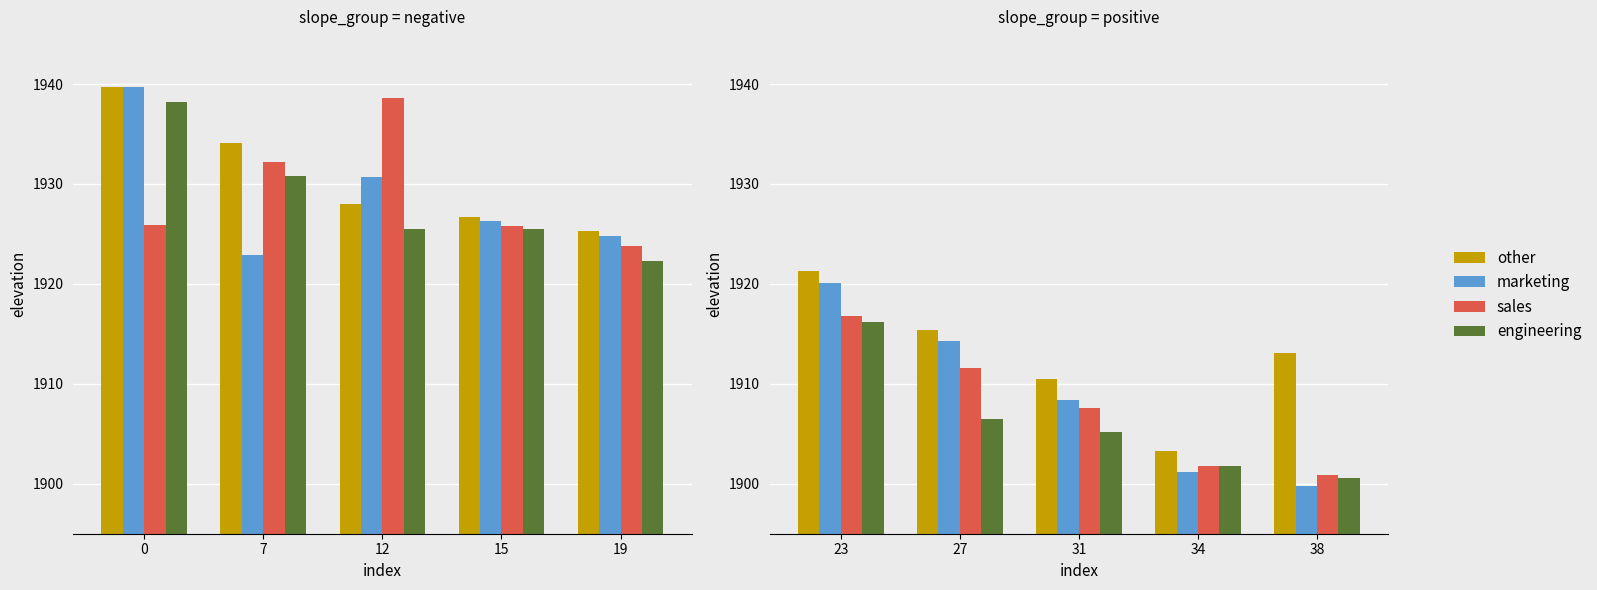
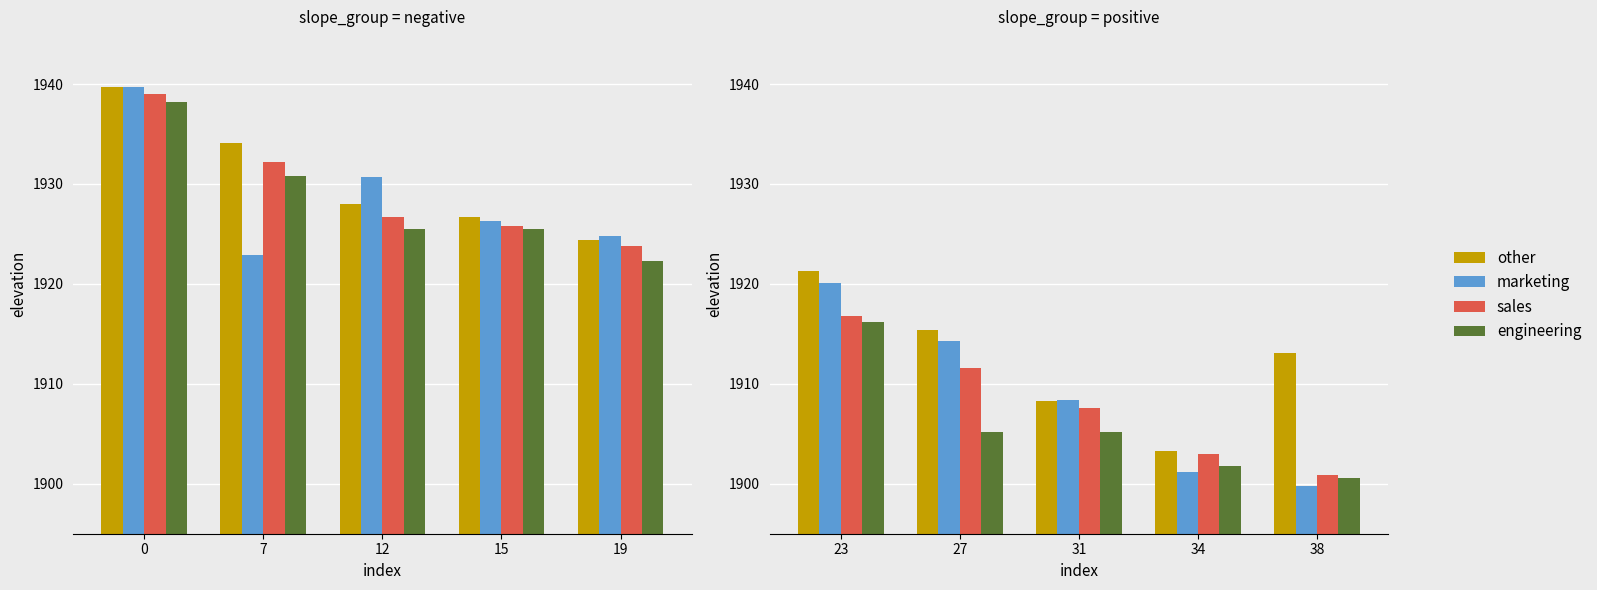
slope_group = negative, sales, 0: 1926 -> 1939
slope_group = negative, sales, 12: 1939 -> 1927
slope_group = negative, other, 19: 1925 -> 1924
slope_group = positive, engineering, 27: 1906 -> 1905
slope_group = positive, other, 31: 1910 -> 1908
slope_group = positive, sales, 34: 1902 -> 1903
